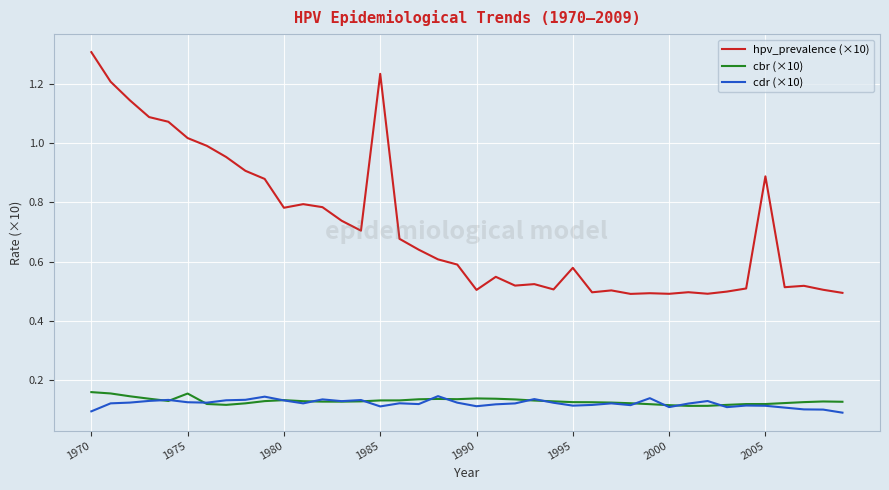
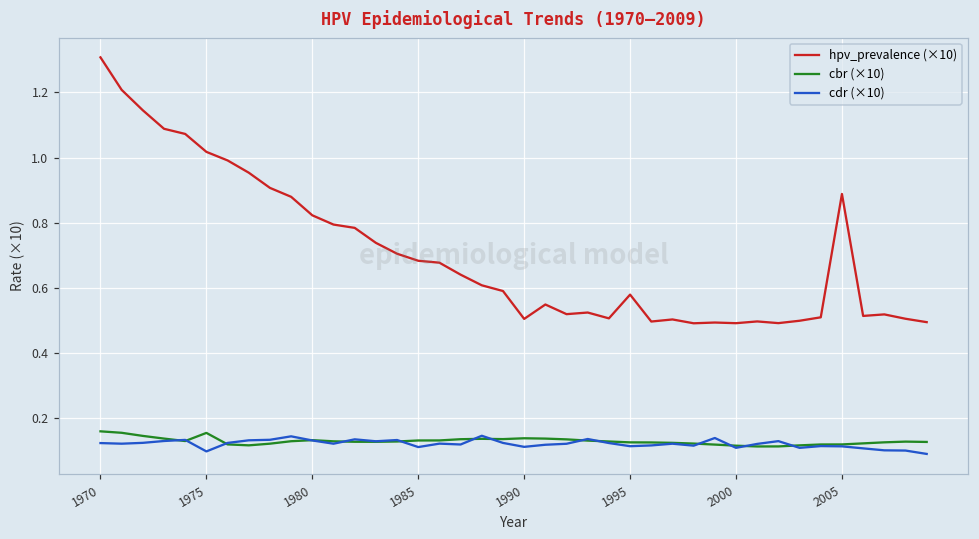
cdr (×10), 1970: 0.09 -> 0.12
cdr (×10), 1975: 0.13 -> 0.10
hpv_prevalence (×10), 1980: 0.78 -> 0.82
hpv_prevalence (×10), 1985: 1.23 -> 0.68
